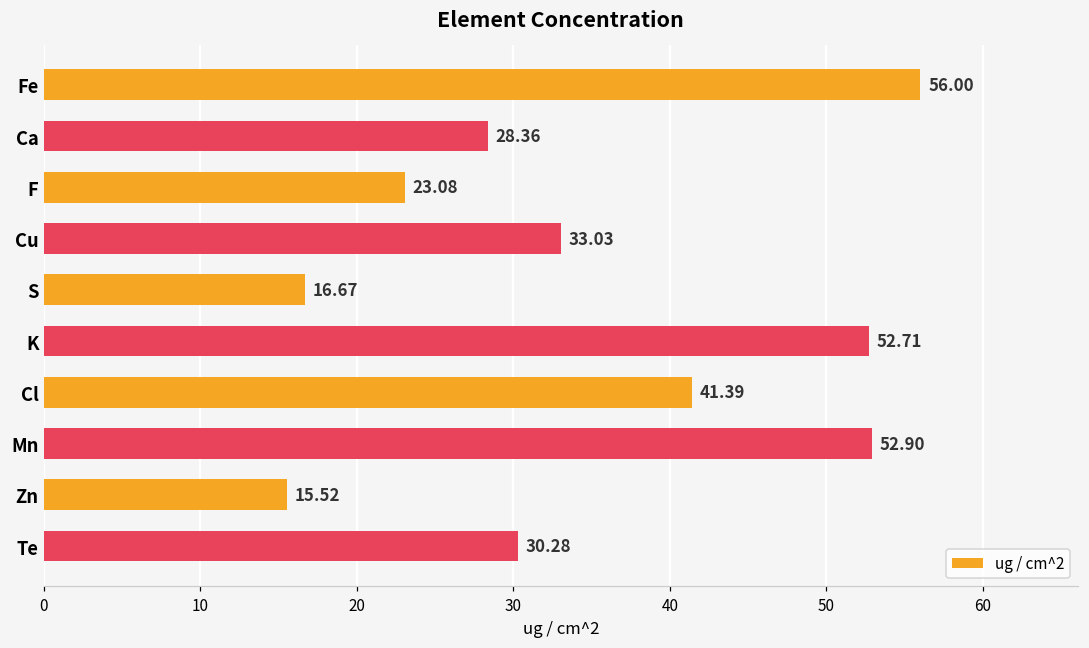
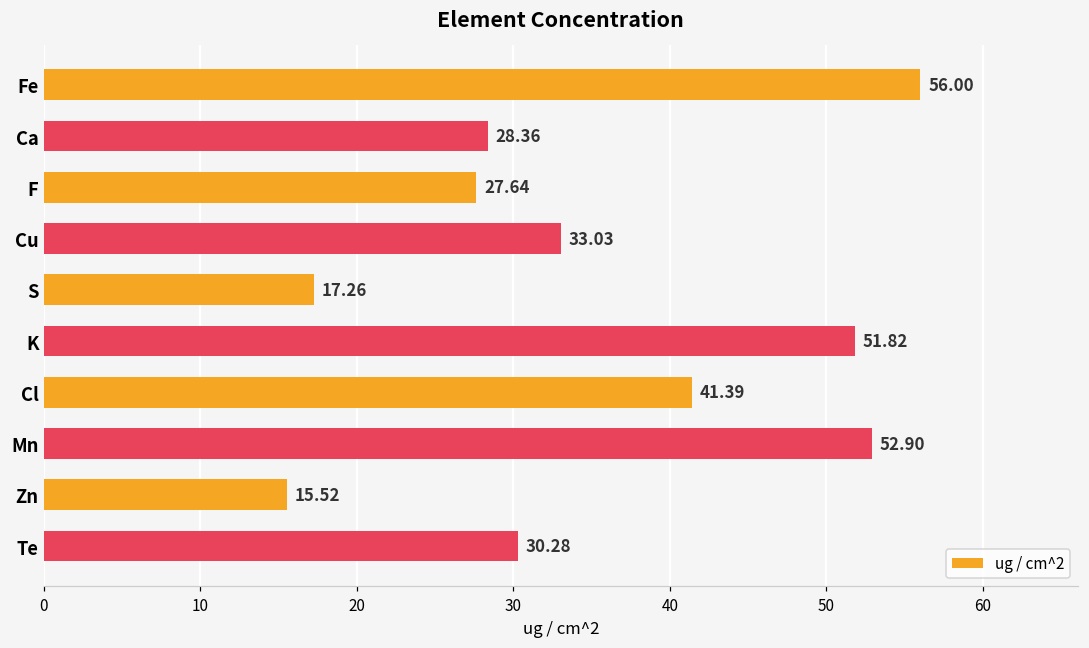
F: 23.08 -> 27.64
S: 16.67 -> 17.26
K: 52.71 -> 51.82
